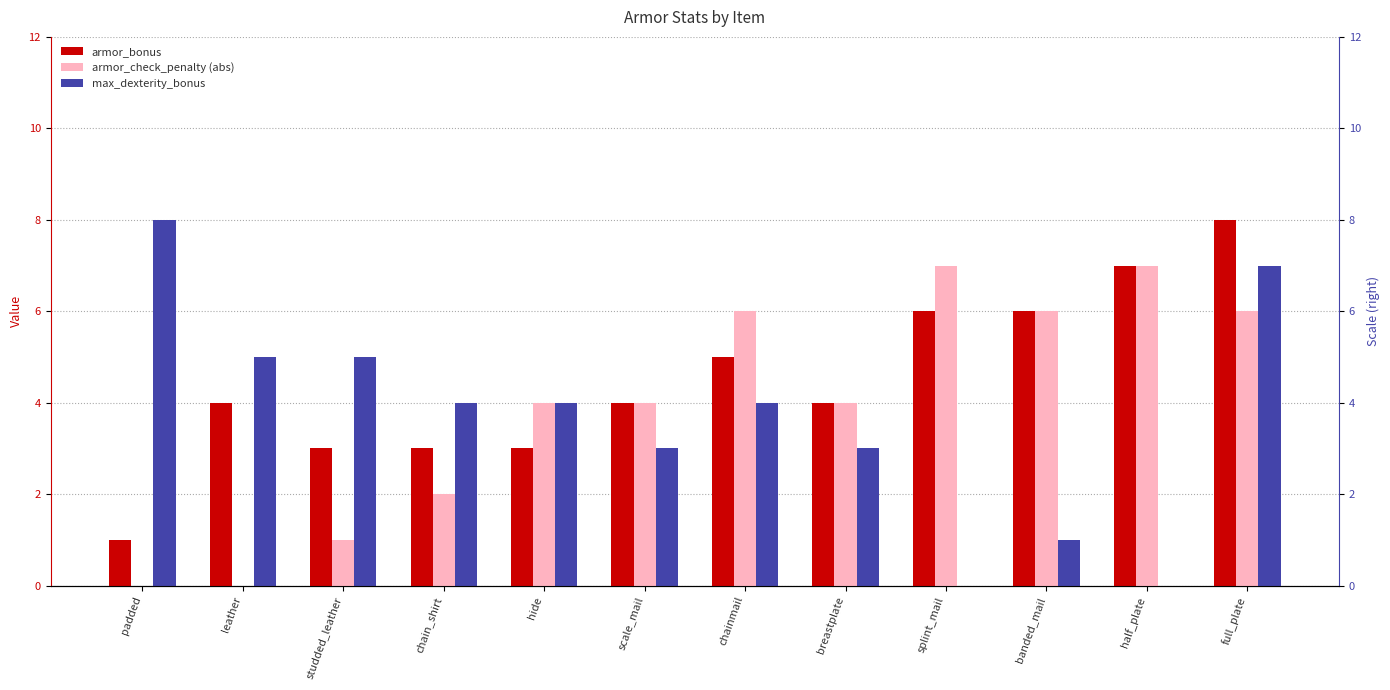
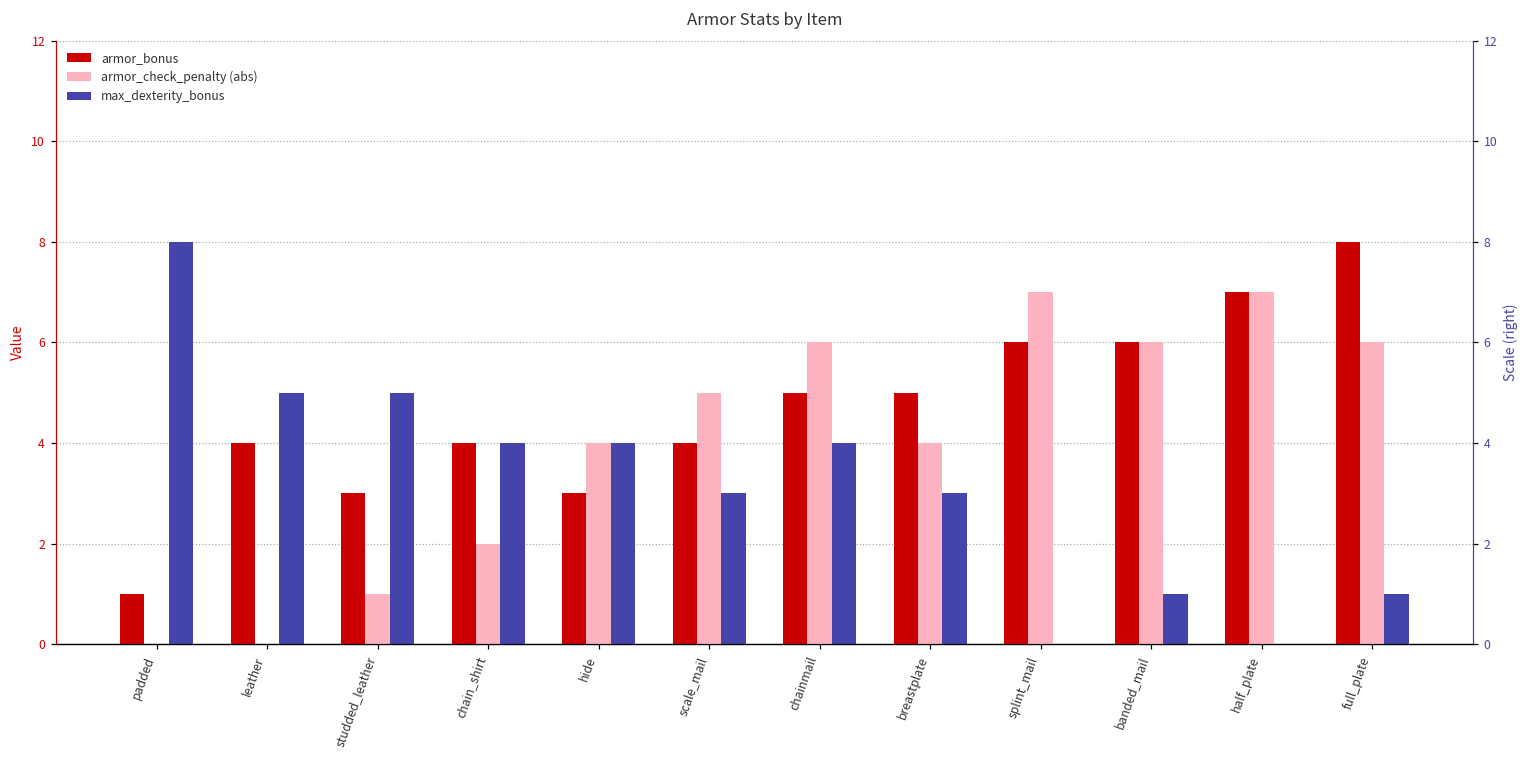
armor_bonus, chain_shirt: 3 -> 4
armor_check_penalty (abs), scale_mail: 4 -> 5
armor_bonus, breastplate: 4.0 -> 5.0
max_dexterity_bonus, full_plate: 7 -> 1
